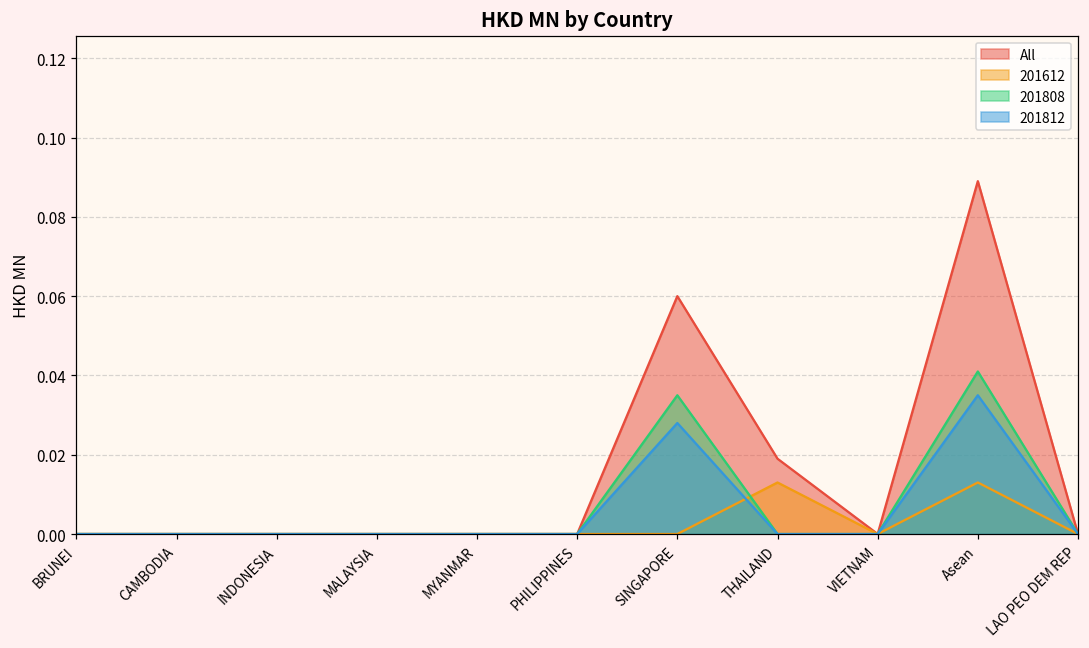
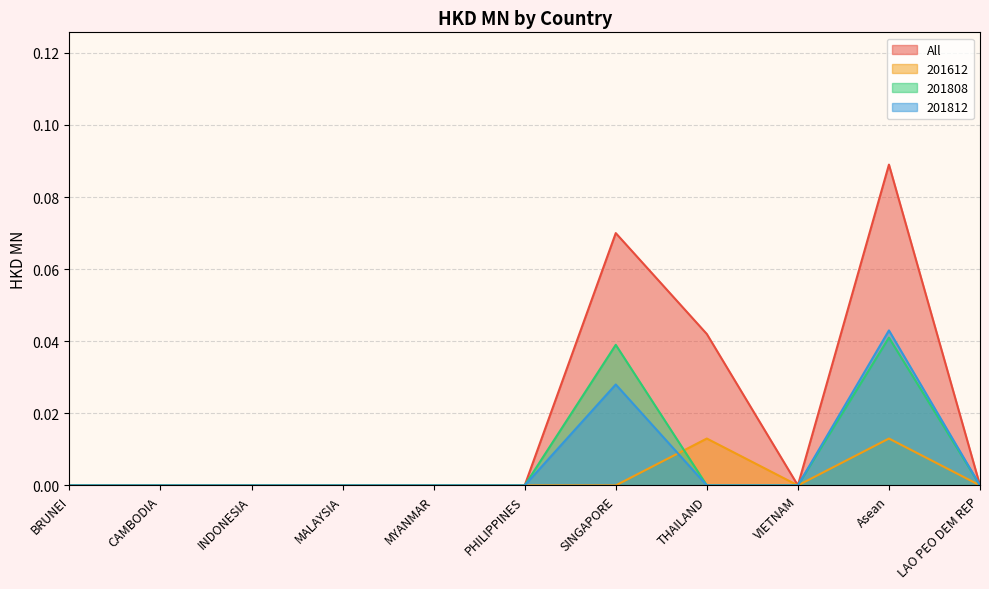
All, SINGAPORE: 0.06 -> 0.07
201808, SINGAPORE: 0.035 -> 0.039
All, THAILAND: 0.019 -> 0.042
201812, Asean: 0.035 -> 0.043
